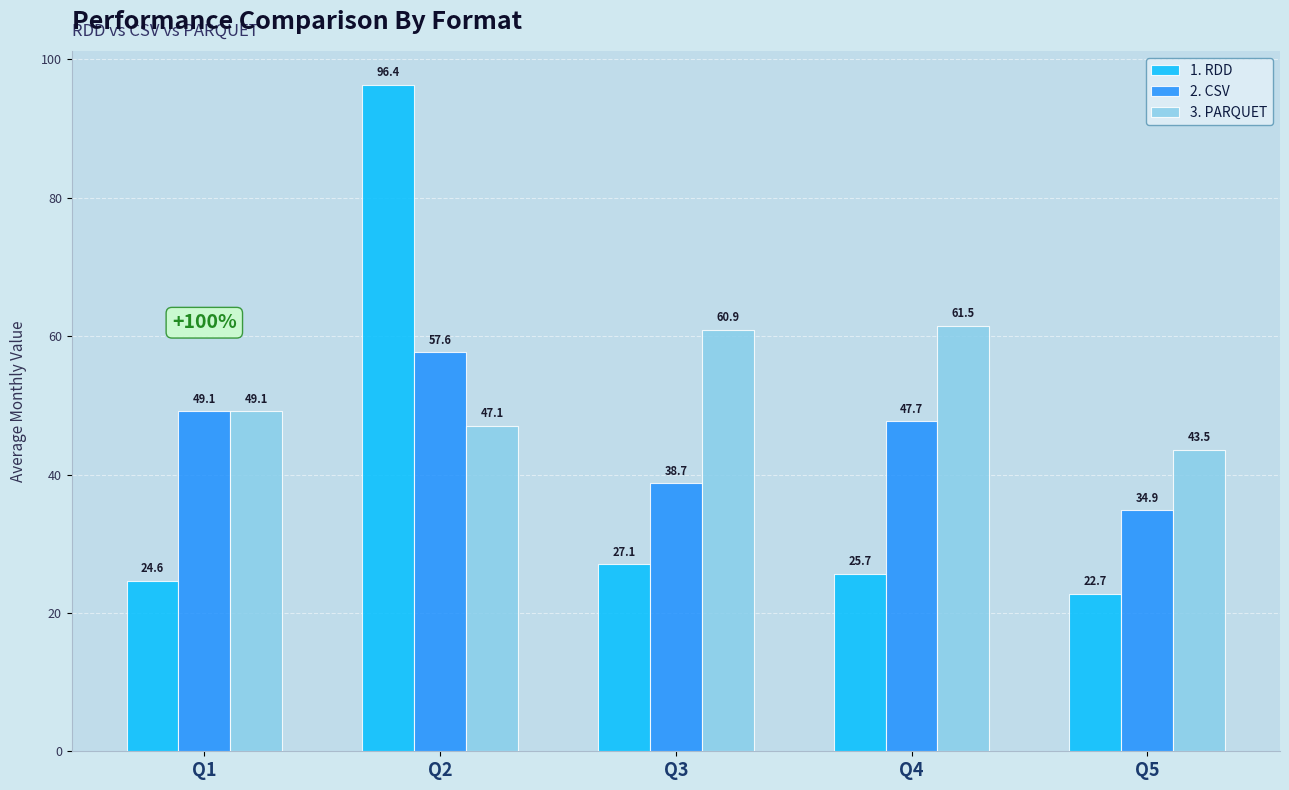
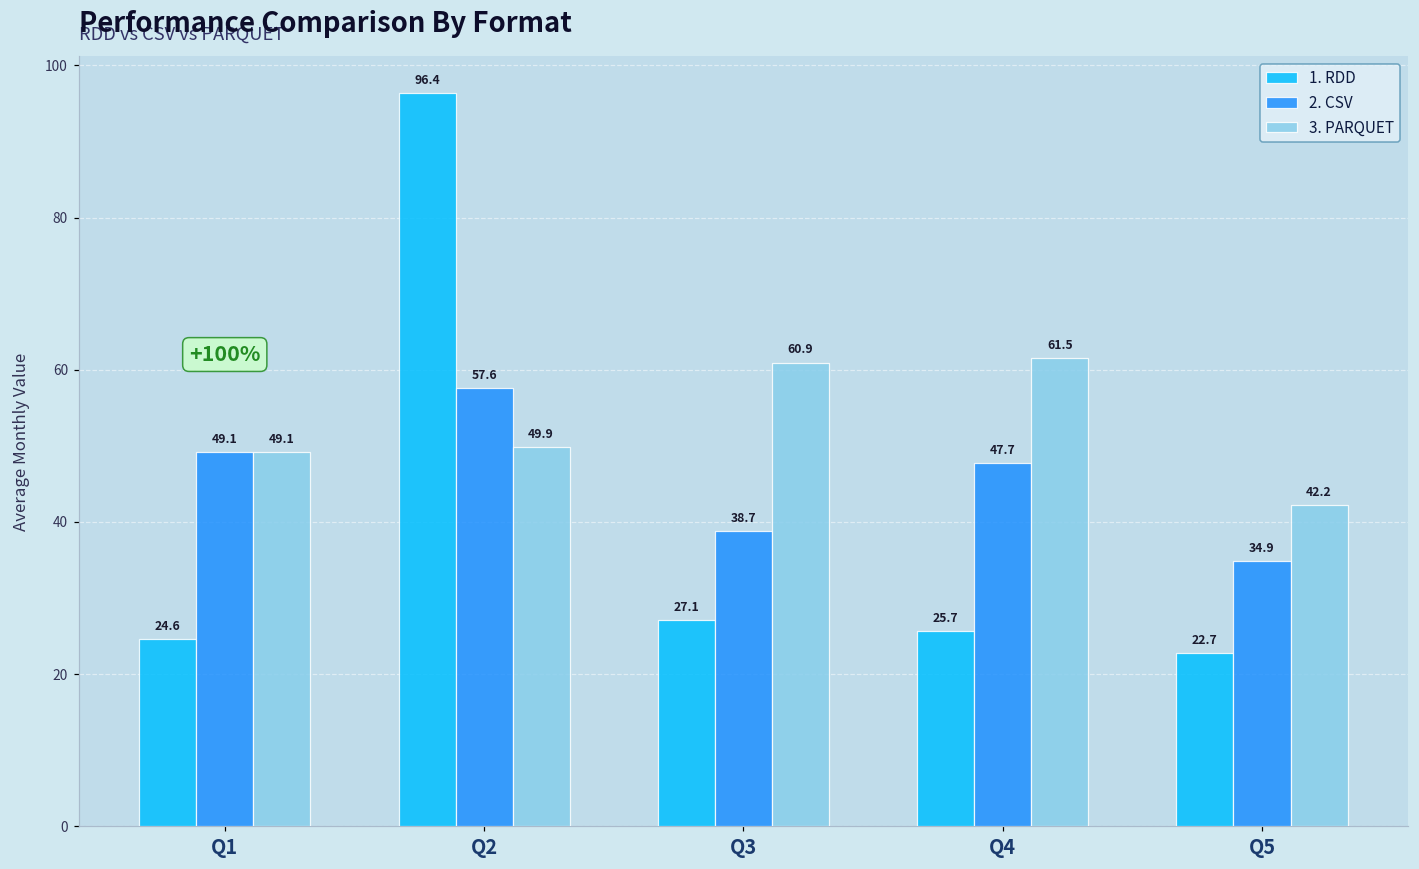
3. PARQUET, Q2: 47.1 -> 49.9
3. PARQUET, Q5: 43.5 -> 42.2
